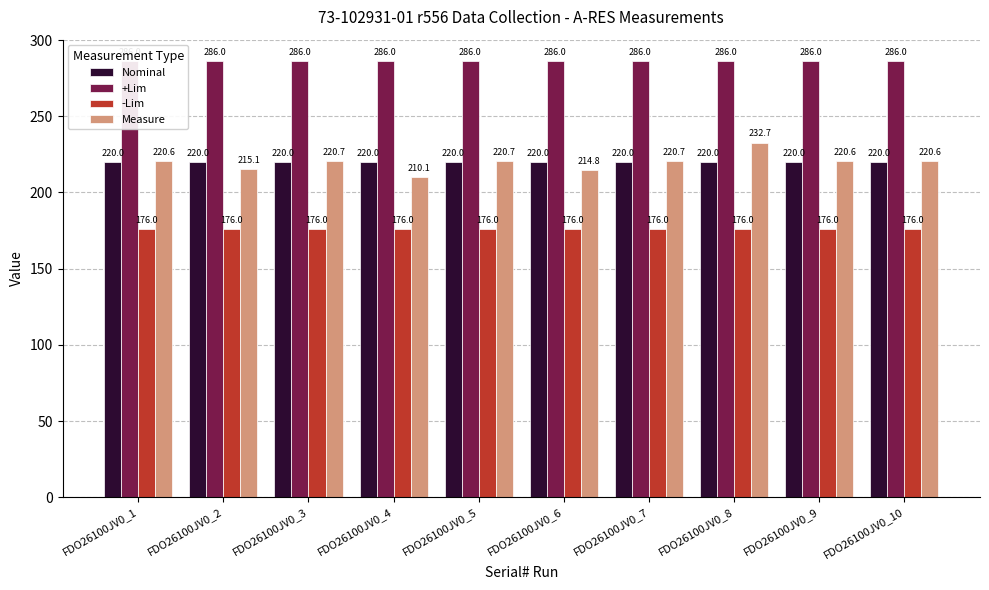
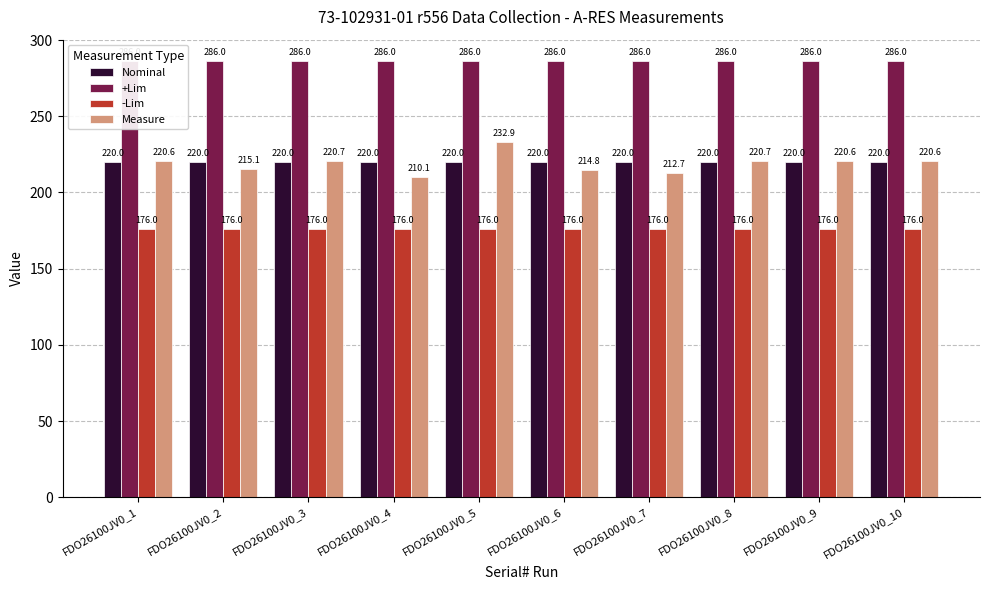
Measure, FDO26100JV0_5: 220.7 -> 232.9
Measure, FDO26100JV0_7: 220.7 -> 212.7
Measure, FDO26100JV0_8: 232.7 -> 220.7
